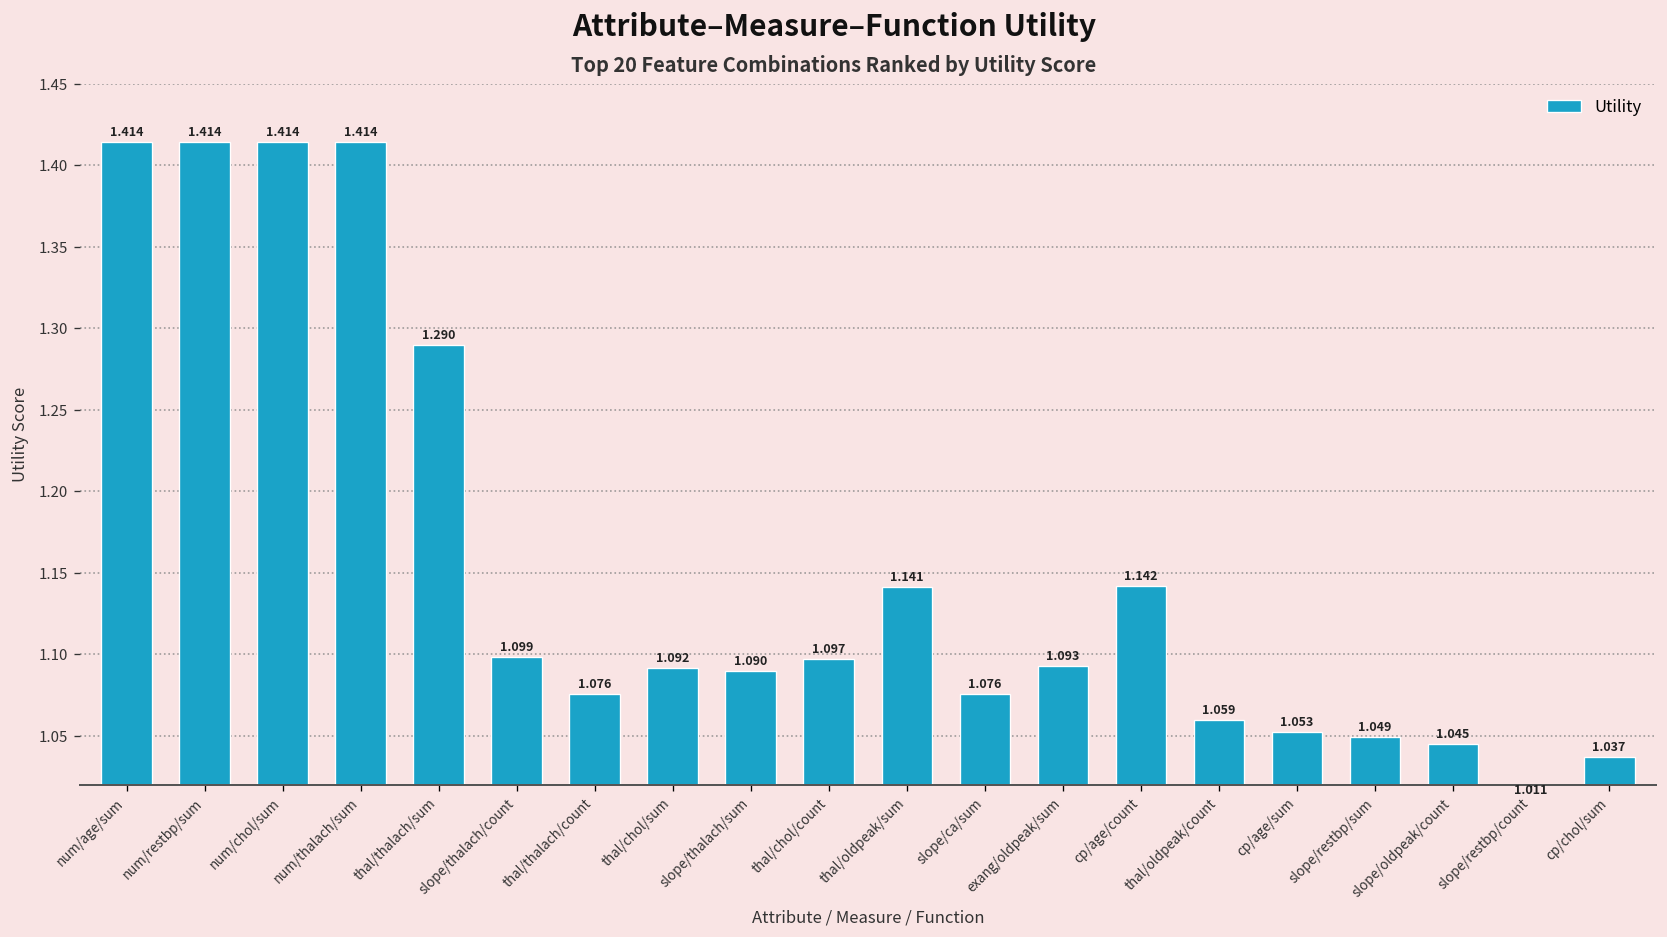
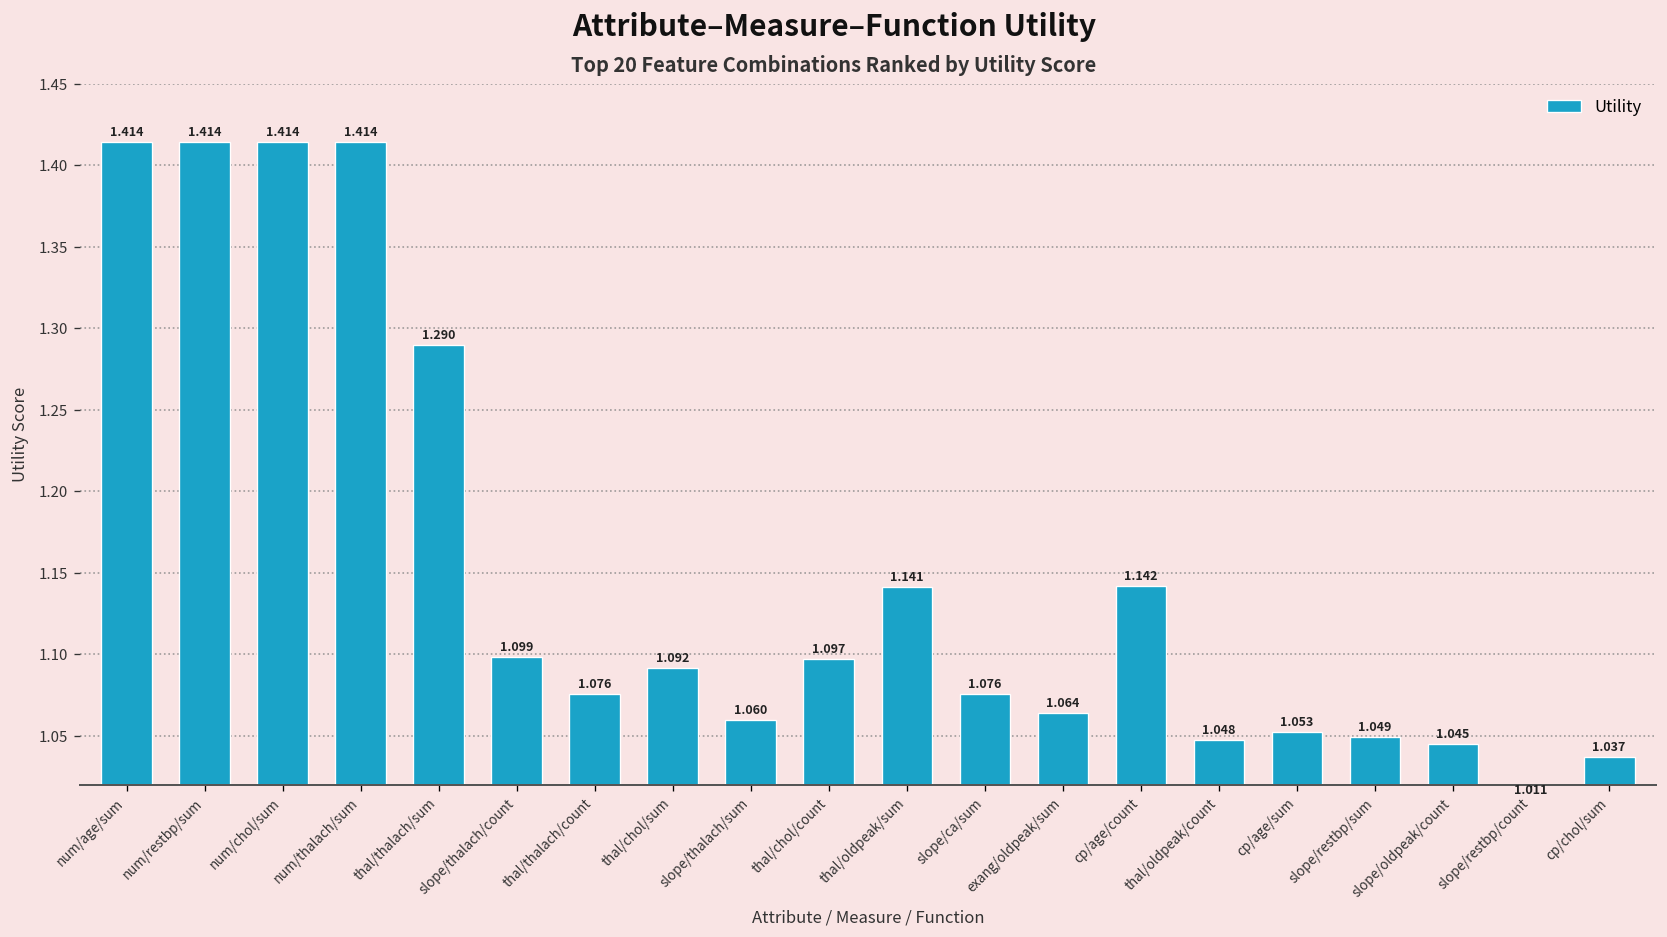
slope/thalach/sum: 1.090 -> 1.060
exang/oldpeak/sum: 1.093 -> 1.064
thal/oldpeak/count: 1.059 -> 1.048
